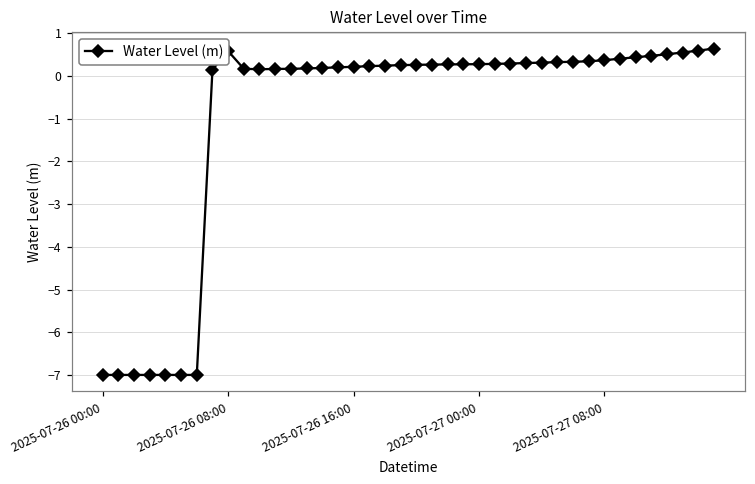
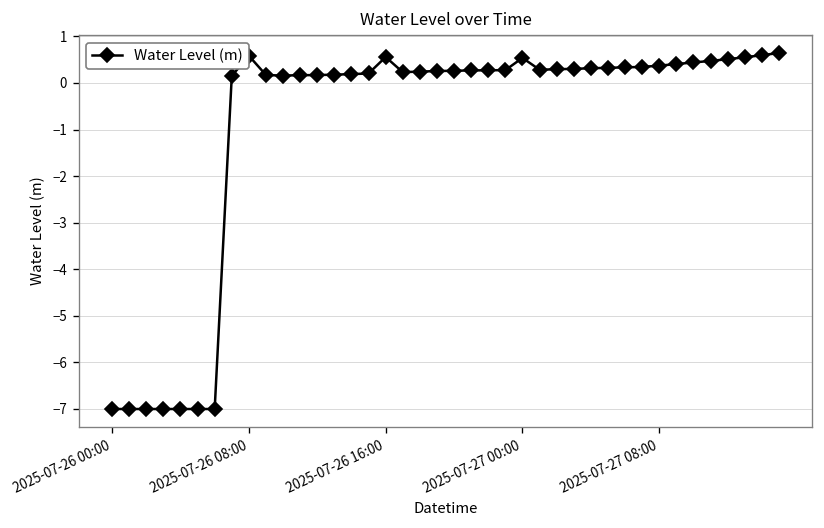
2025-07-26 16:00: 0.2 -> 0.6
2025-07-27 00:00: 0.3 -> 0.5
